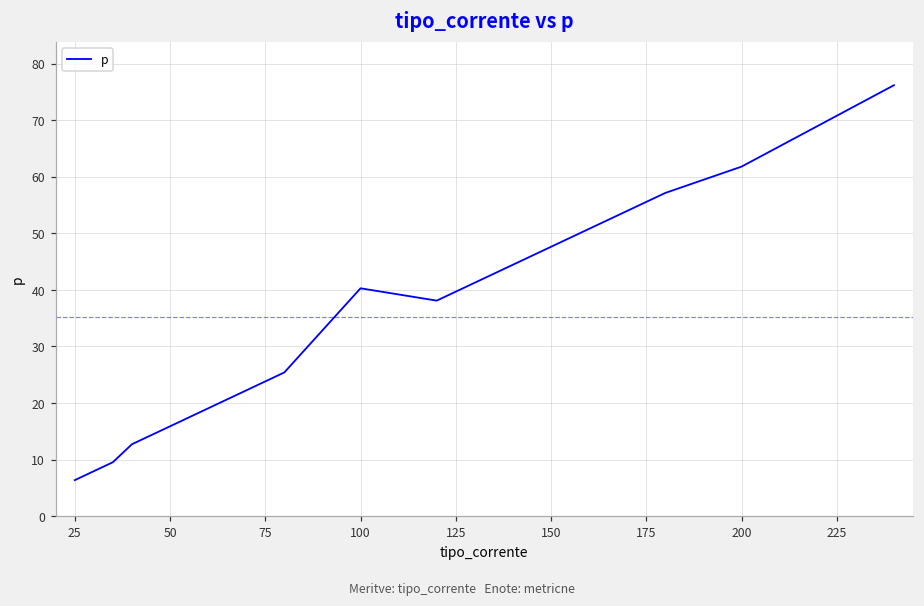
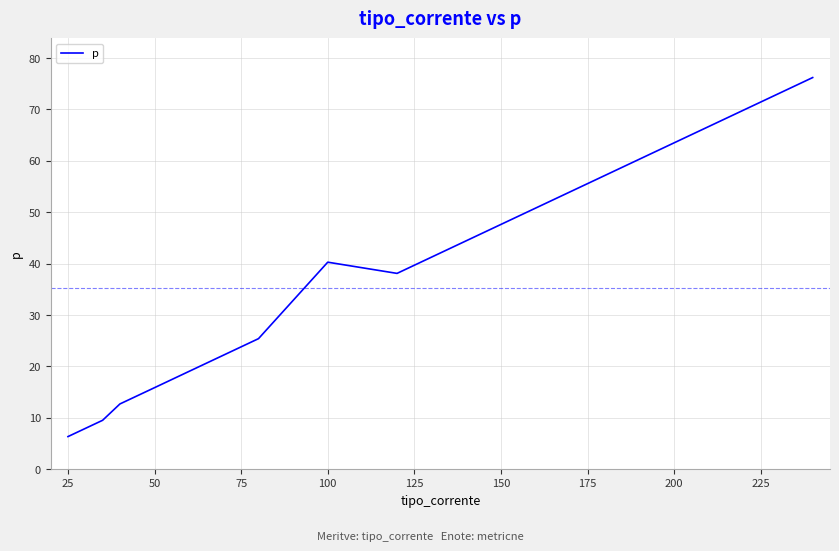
200: 62 -> 64
